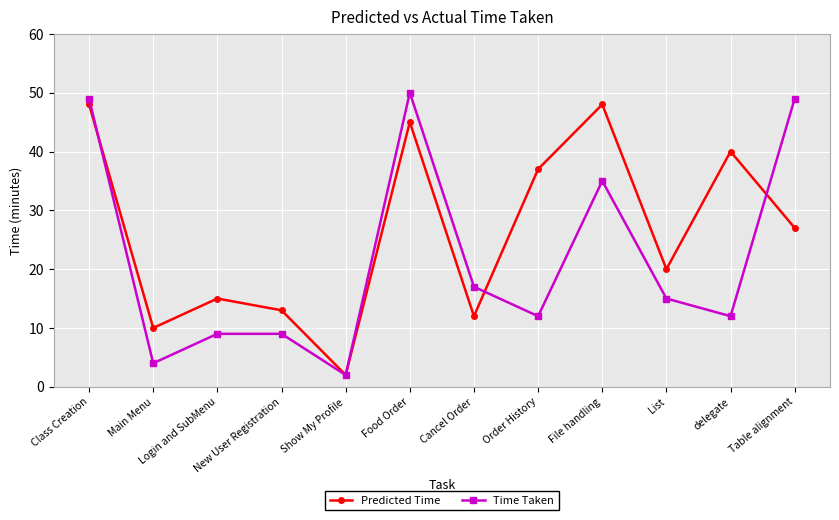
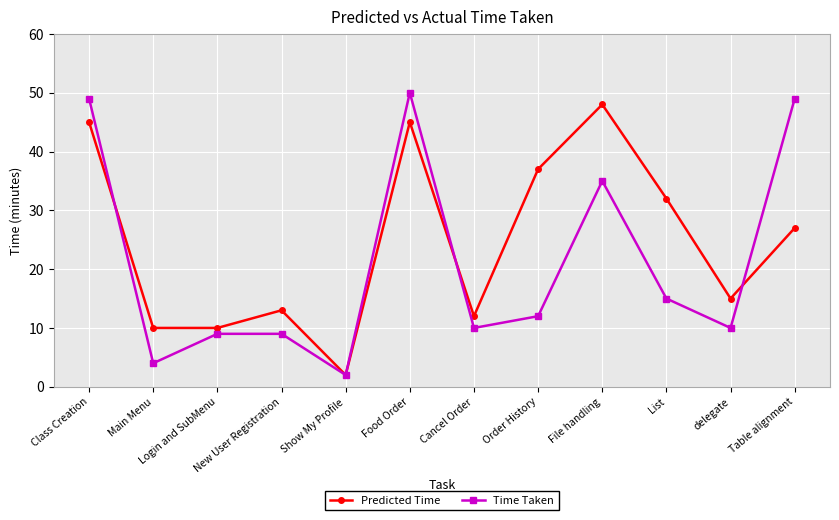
Predicted Time, Class Creation: 48 -> 45
Predicted Time, Login and SubMenu: 15 -> 10
Time Taken, Cancel Order: 17 -> 10
Predicted Time, List: 20 -> 32
Predicted Time, delegate: 40 -> 15
Time Taken, delegate: 12 -> 10
